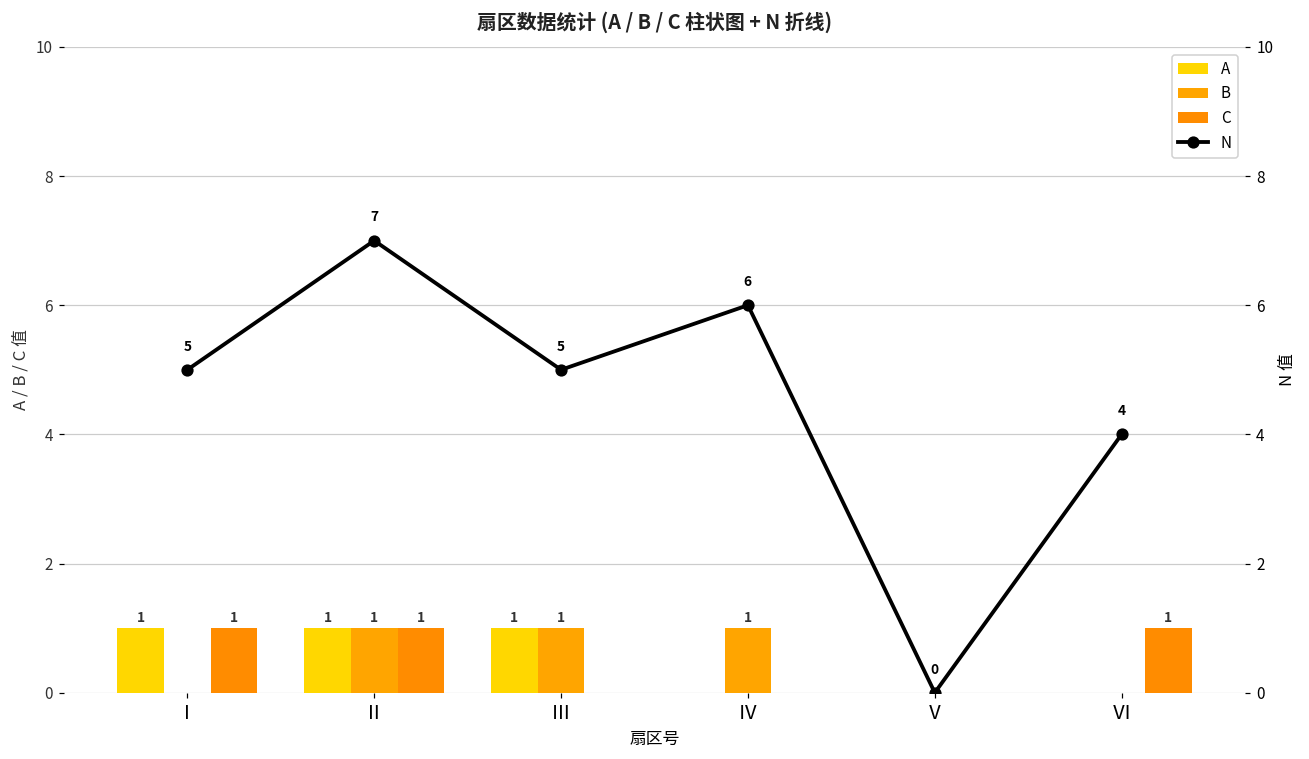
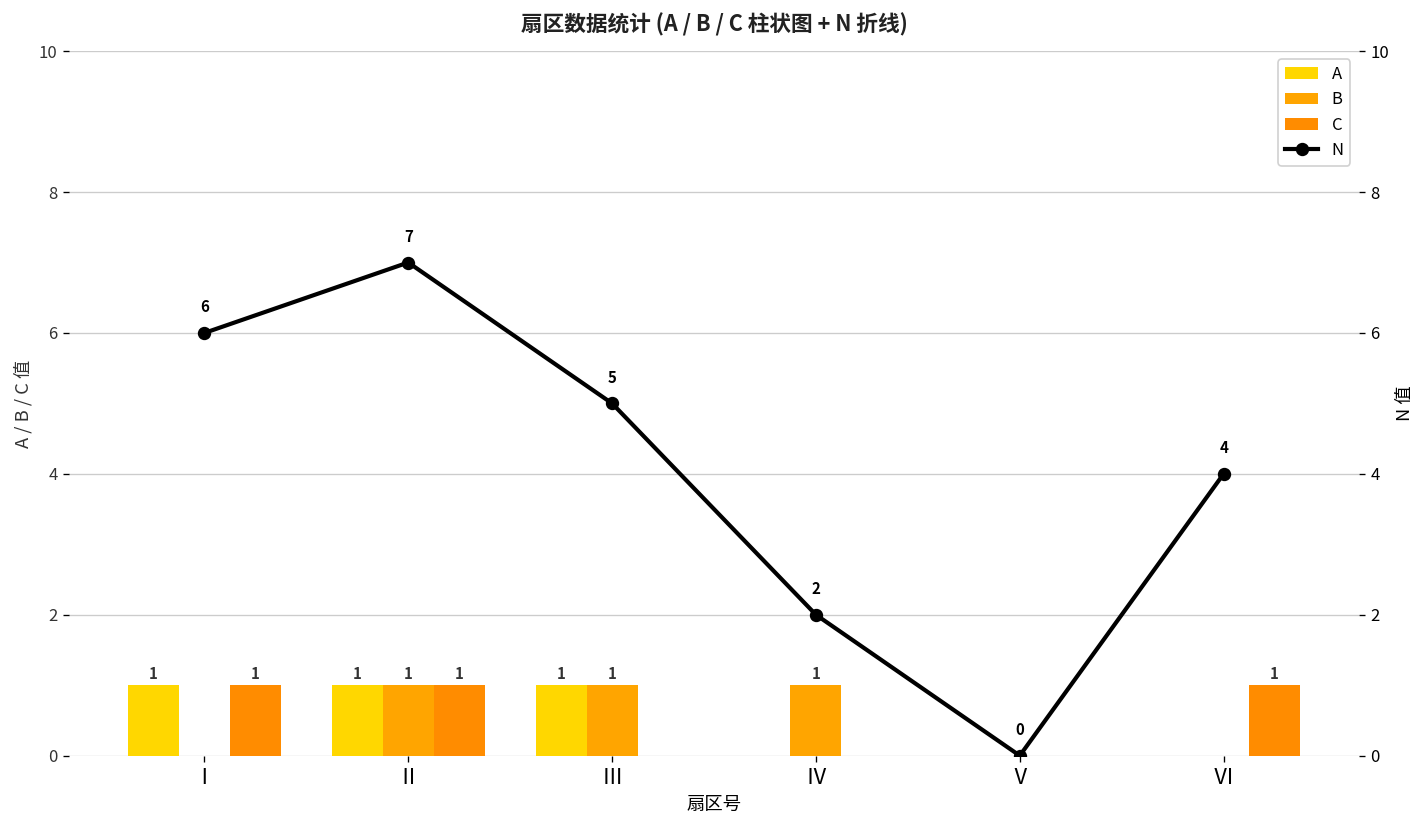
N, Ⅰ: 5 -> 6
N, Ⅳ: 6 -> 2
